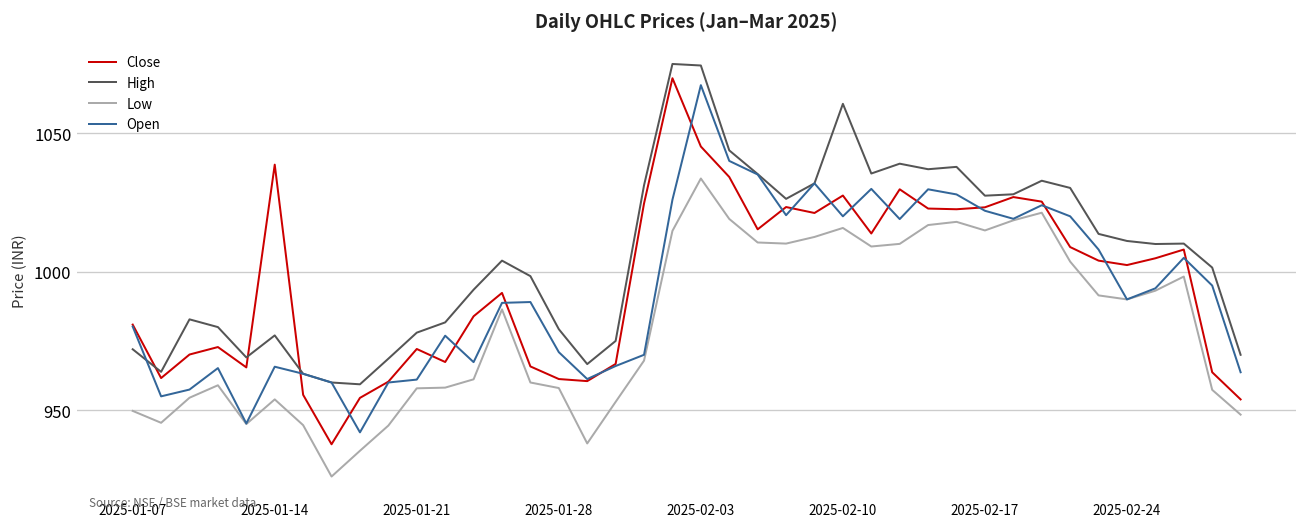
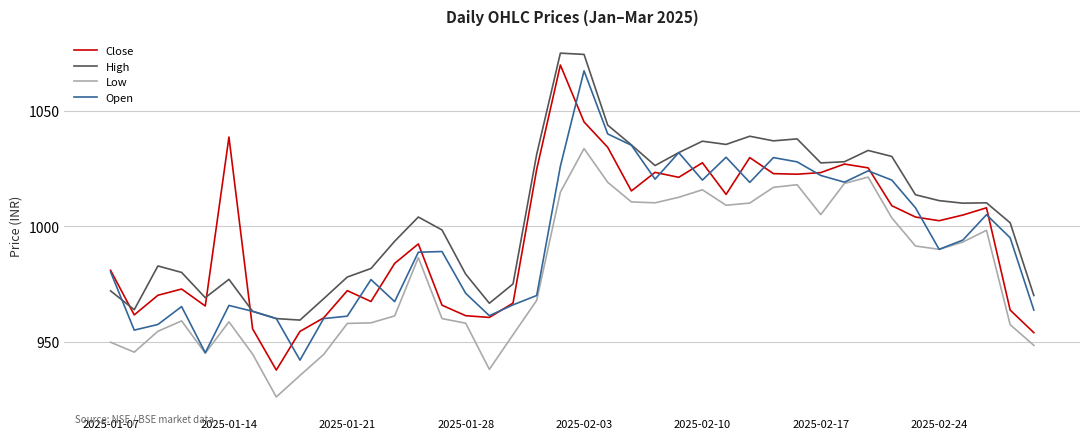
Low, 2025-01-14: 954 -> 959
High, 2025-02-10: 1061 -> 1037
Low, 2025-02-17: 1015 -> 1005
